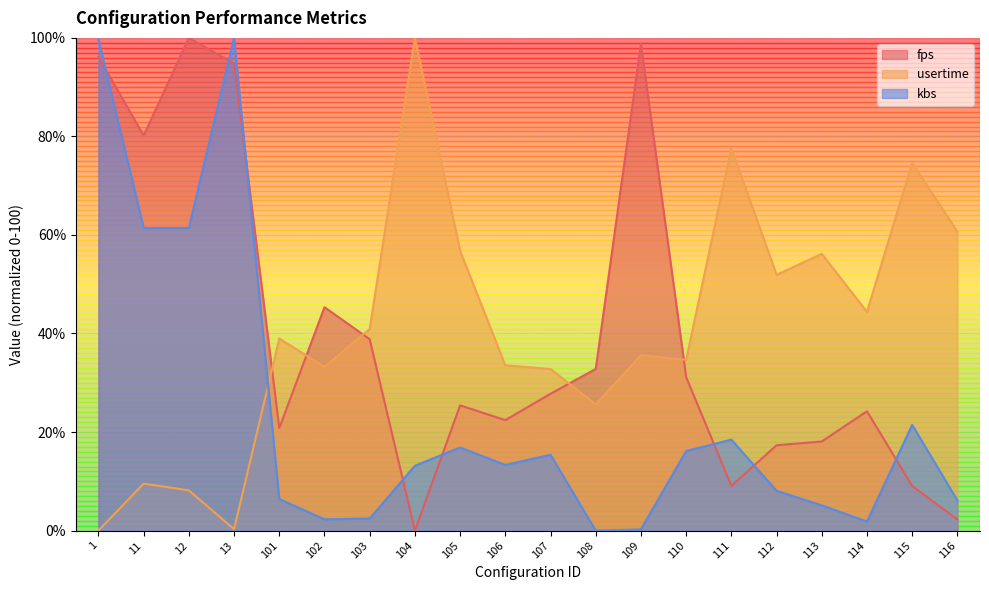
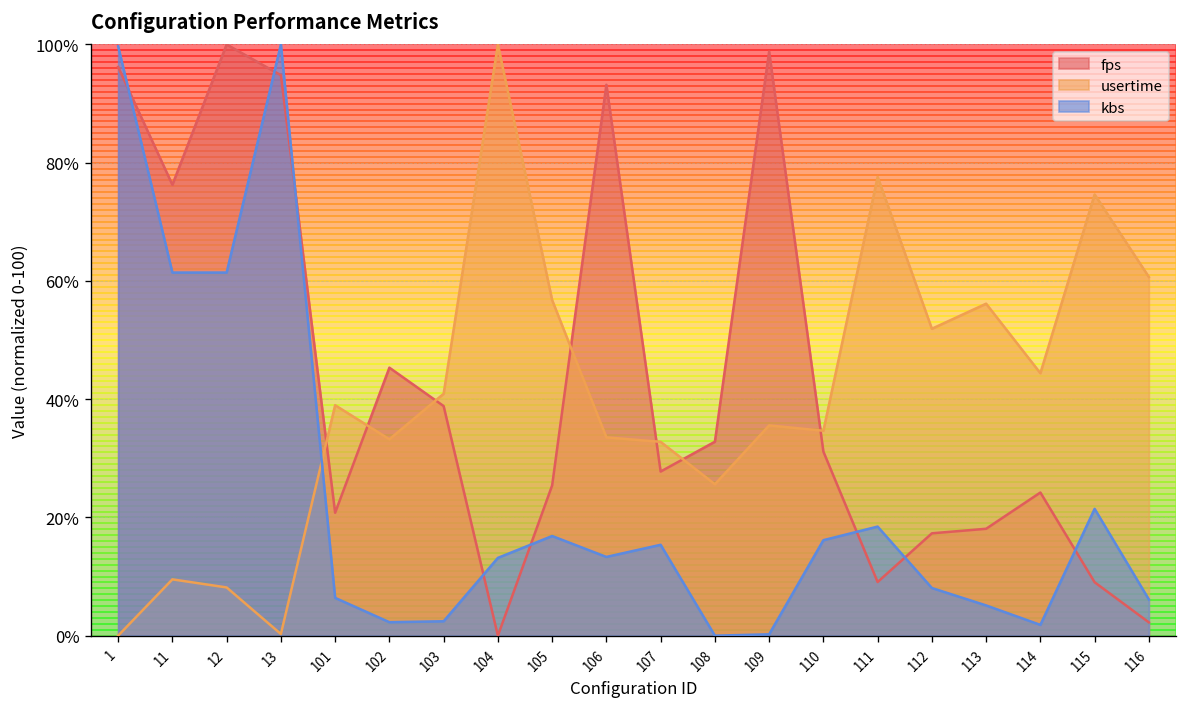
fps, 11: 80% -> 76%
fps, 106: 22% -> 93%
